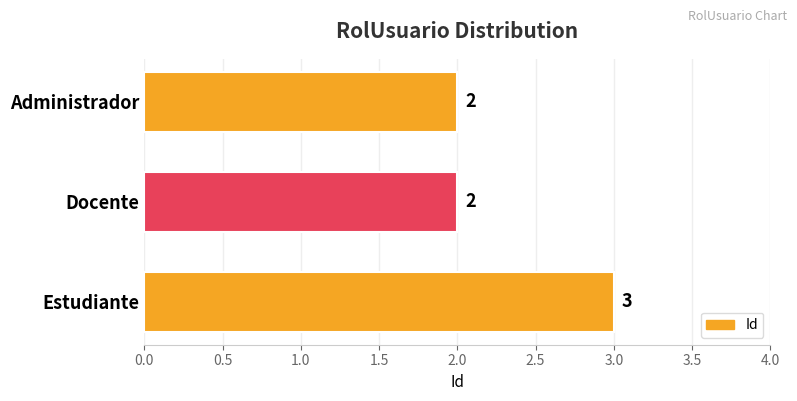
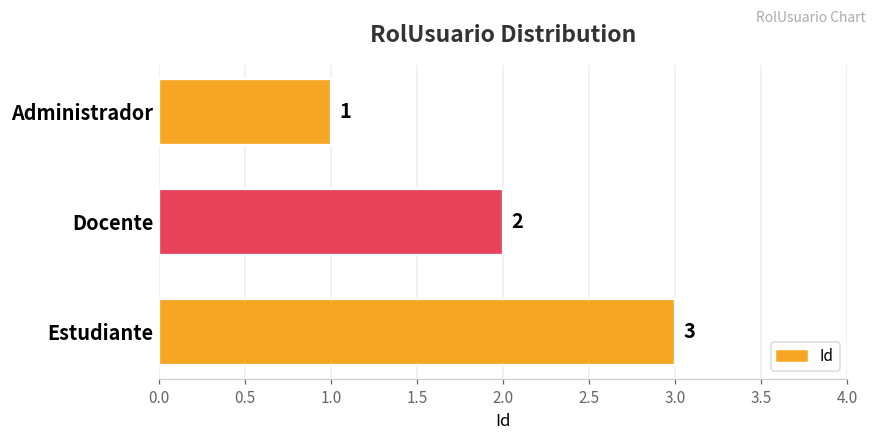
Administrador: 2 -> 1
